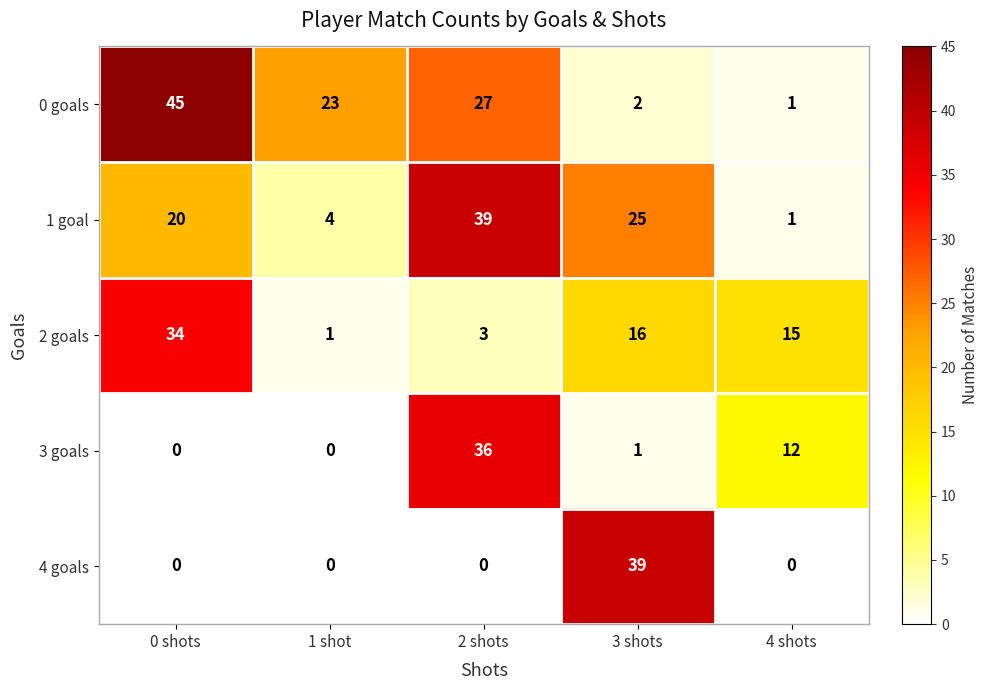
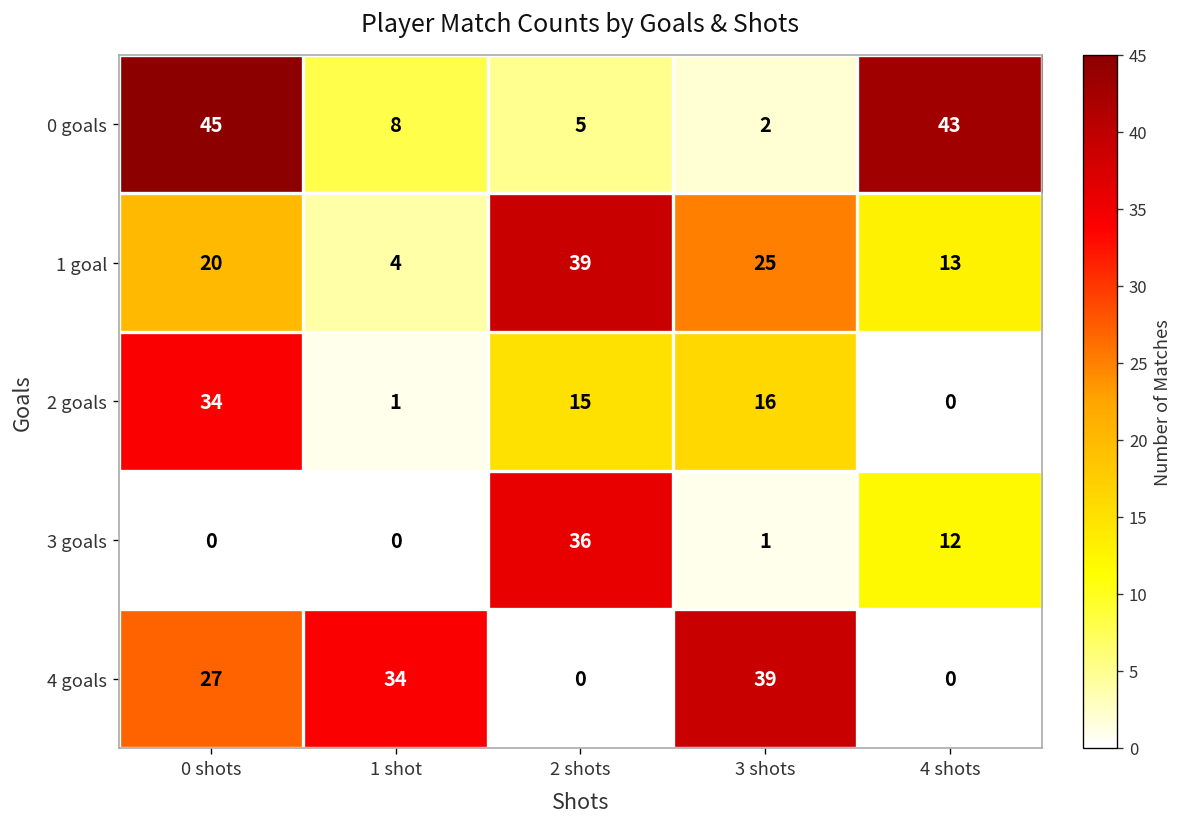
0 goals, 1 shot: 23 -> 8
0 goals, 2 shots: 27 -> 5
0 goals, 4 shots: 1 -> 43
1 goal, 4 shots: 1 -> 13
2 goals, 2 shots: 3 -> 15
2 goals, 4 shots: 15 -> 0
4 goals, 0 shots: 0 -> 27
4 goals, 1 shot: 0 -> 34
